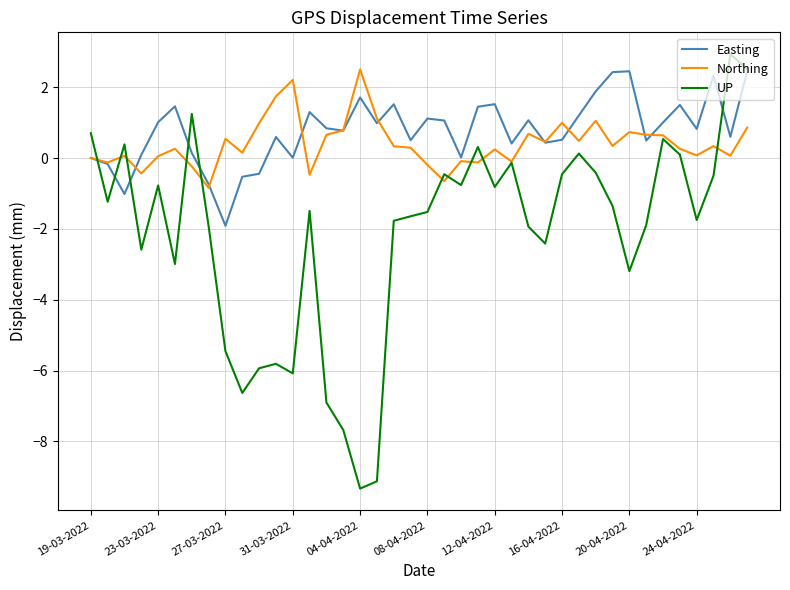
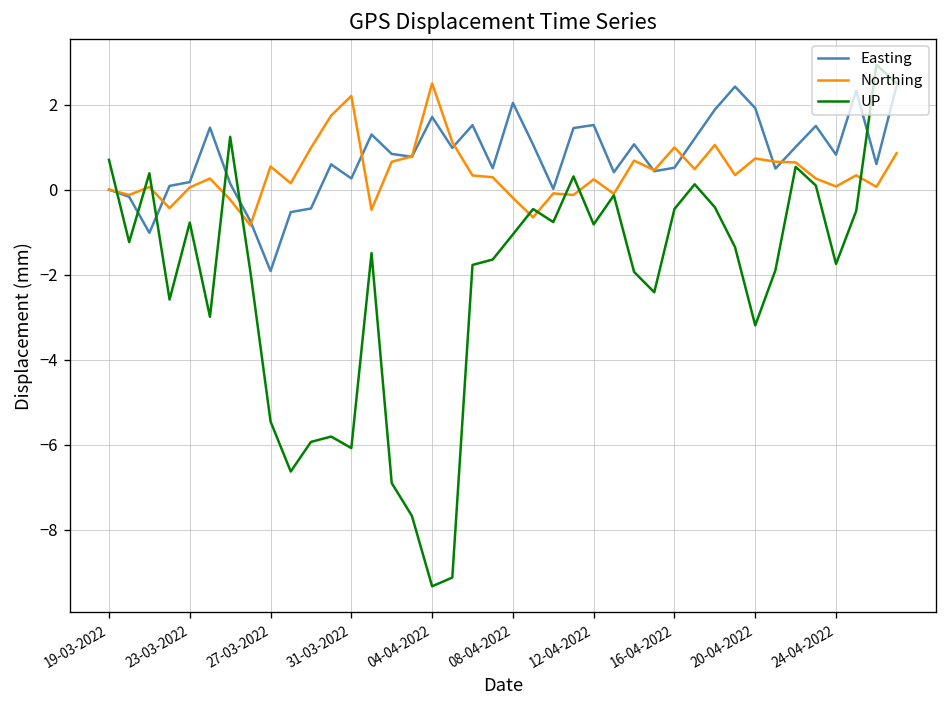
Easting, 23-03-2022: 1.0 -> 0.2
Easting, 31-03-2022: 0.0 -> 0.3
Easting, 08-04-2022: 1.1 -> 2.0
UP, 08-04-2022: -1.5 -> -1.1
Easting, 20-04-2022: 2.4 -> 1.9
